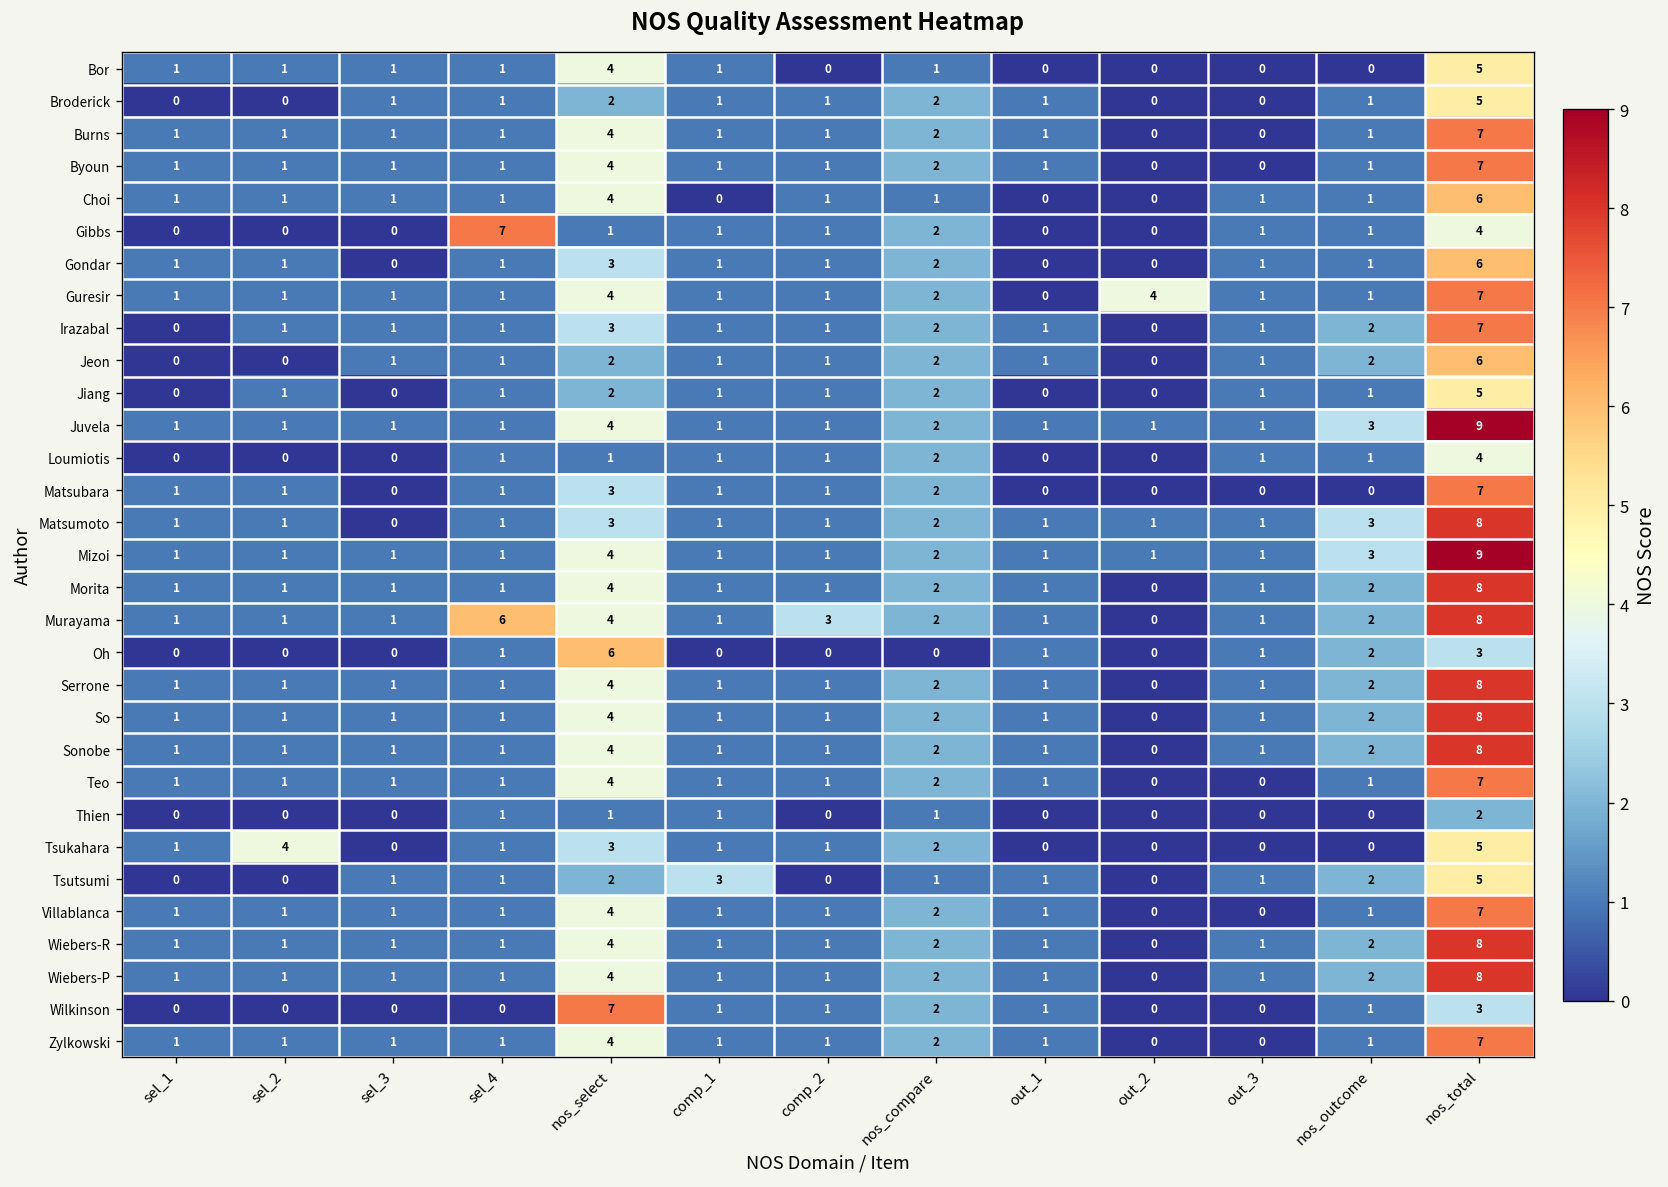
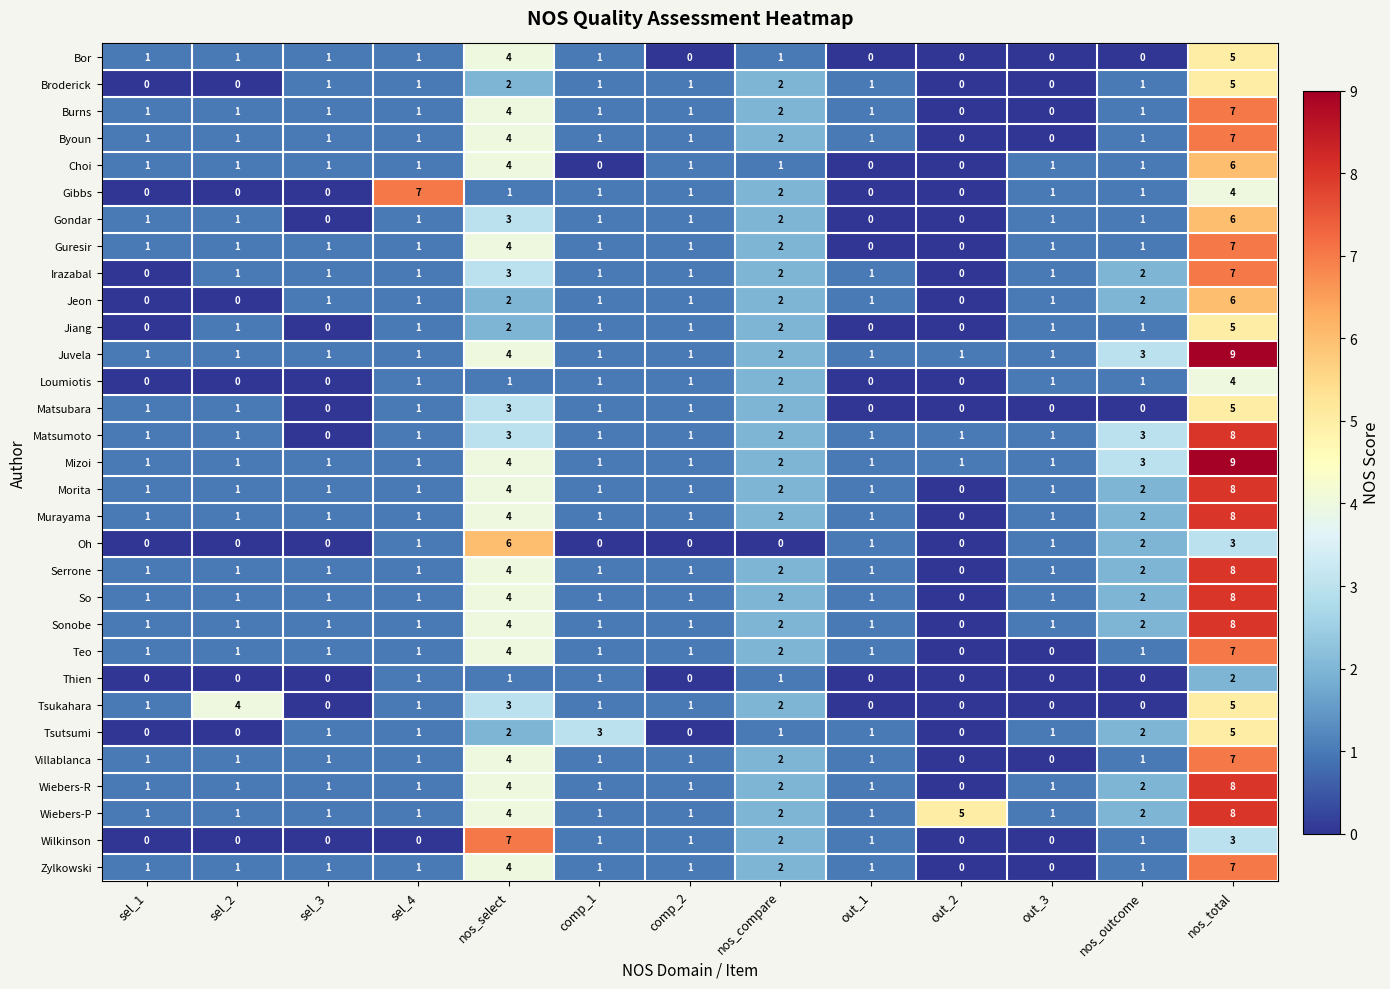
Guresir, out_2: 4 -> 0
Matsubara, nos_total: 7 -> 5
Murayama, sel_4: 6 -> 1
Murayama, comp_2: 3 -> 1
Wiebers-P, out_2: 0 -> 5
